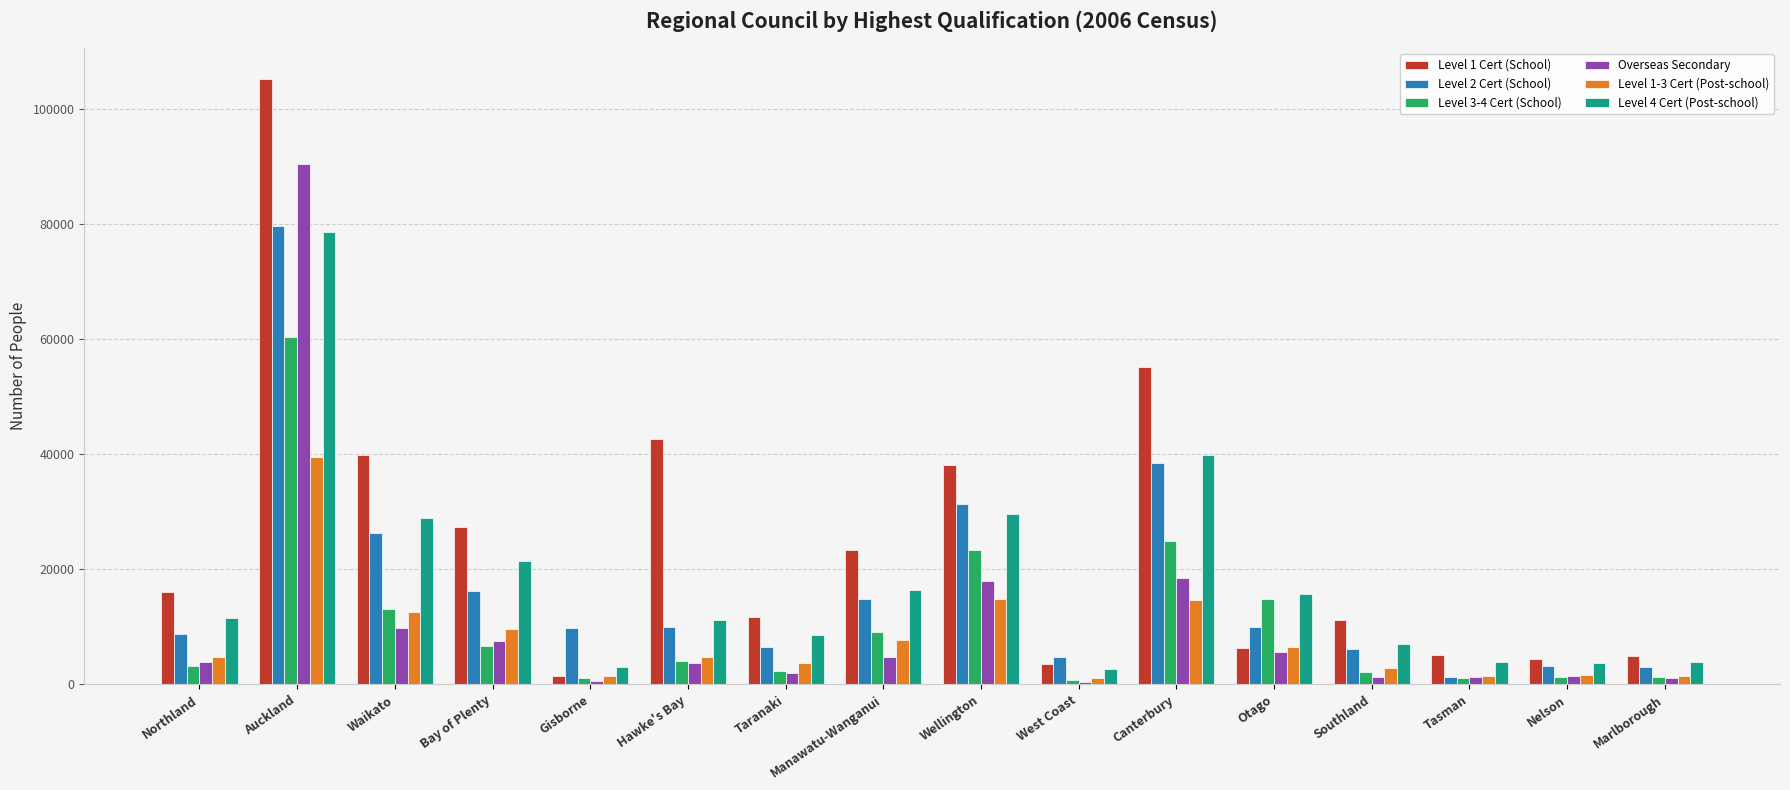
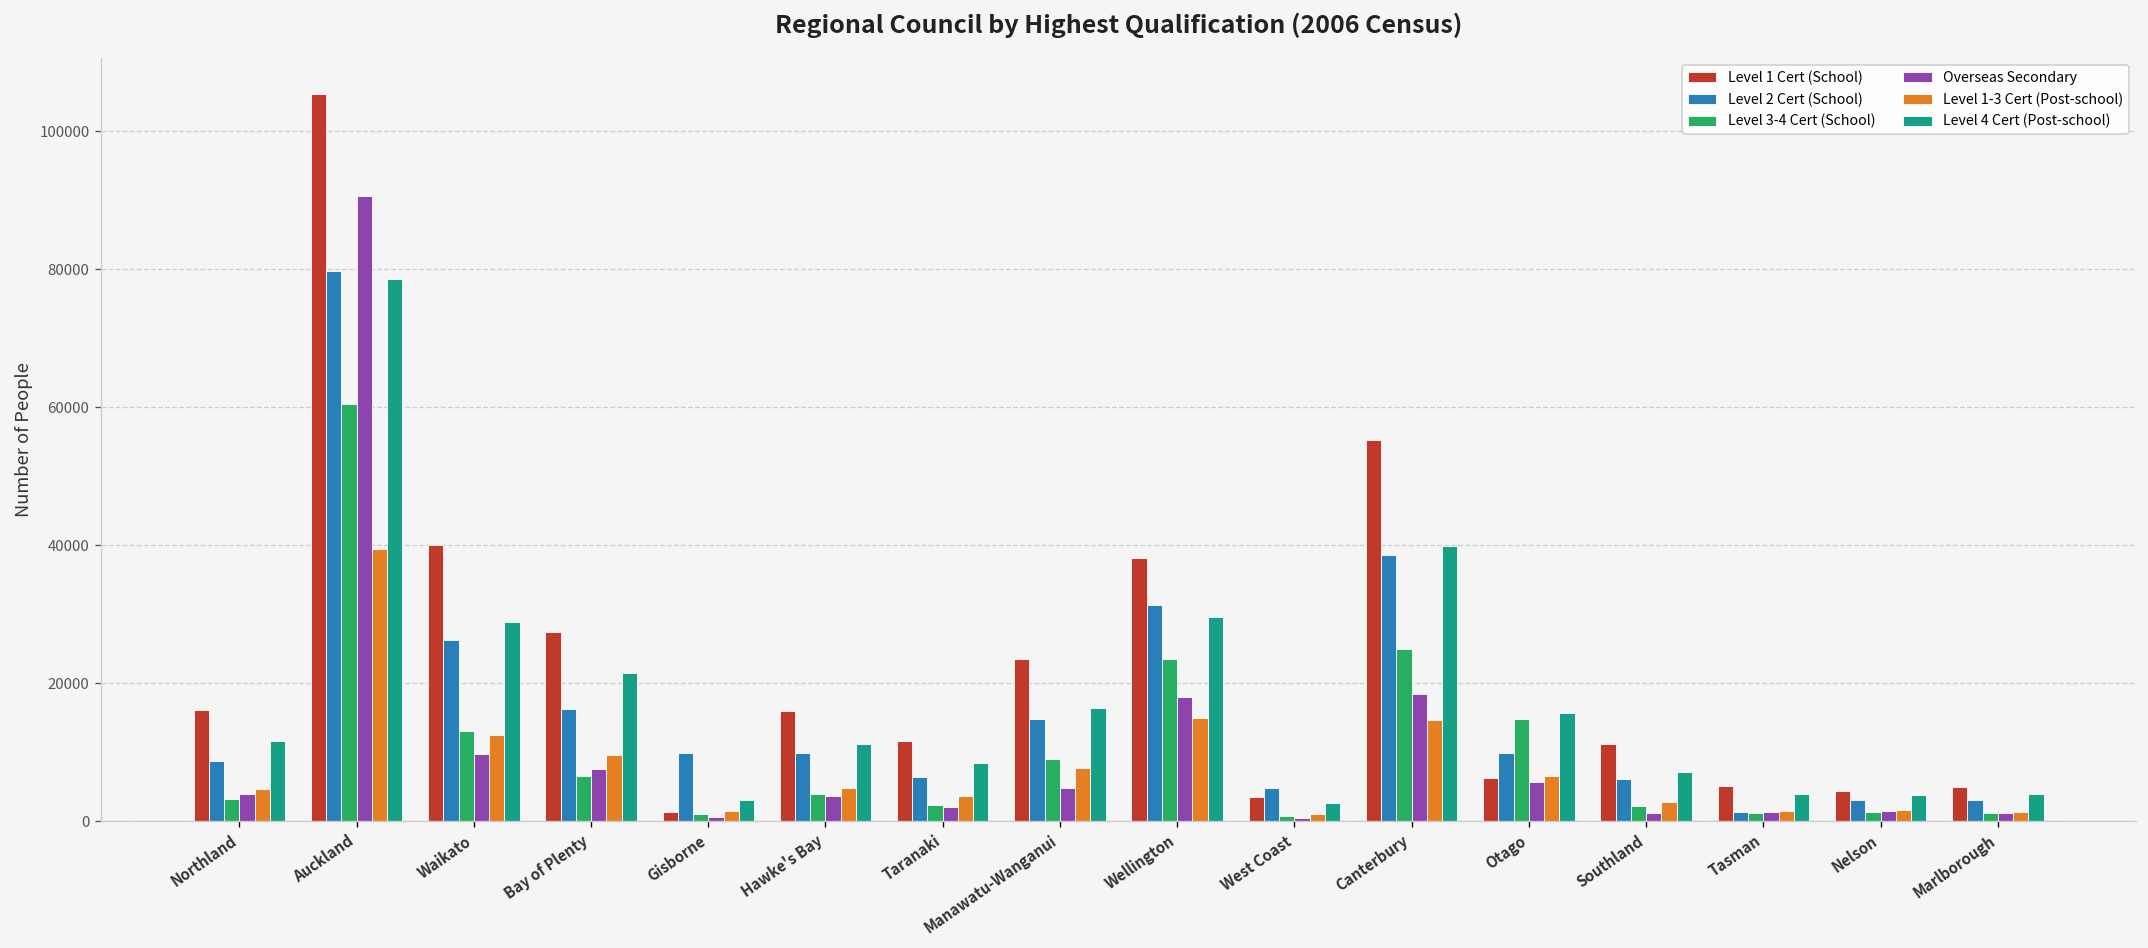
Level 1 Cert (School), Hawke's Bay: 43000 -> 16000
